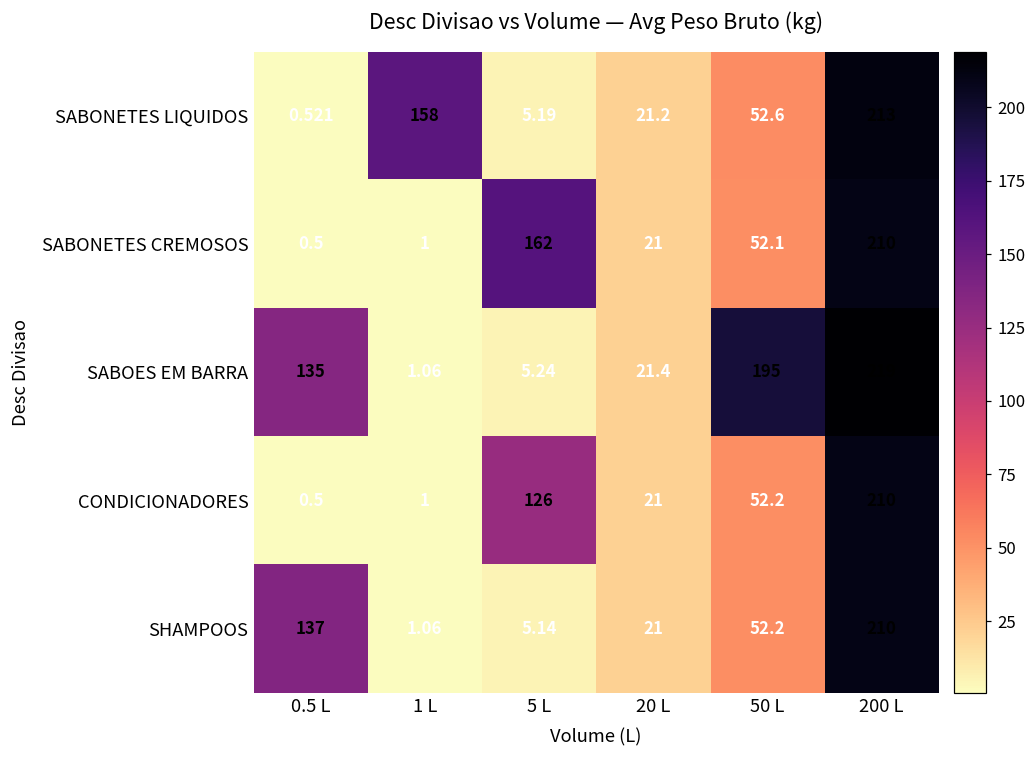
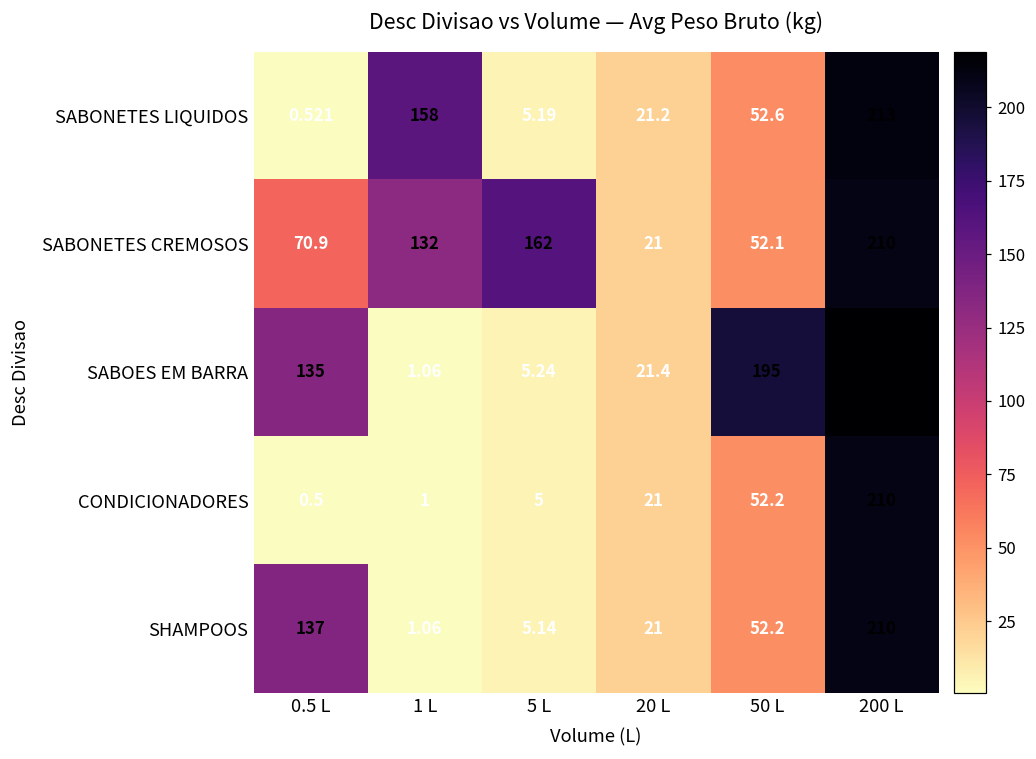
SABONETES CREMOSOS, 0.5 L: 0.5 -> 70.9
SABONETES CREMOSOS, 1 L: 1 -> 132
CONDICIONADORES, 5 L: 126 -> 5
